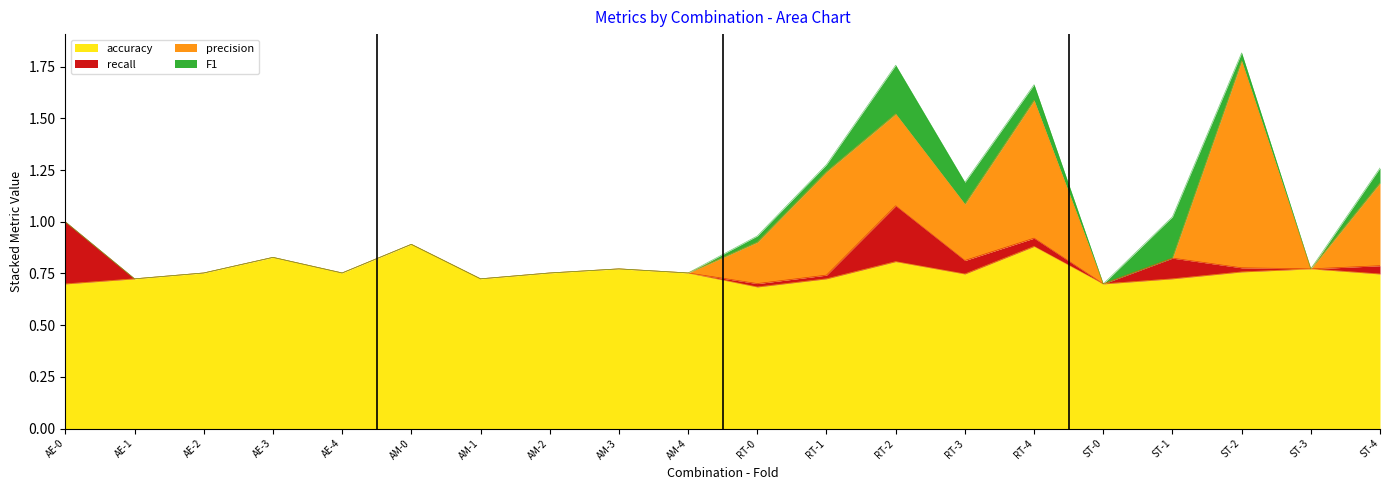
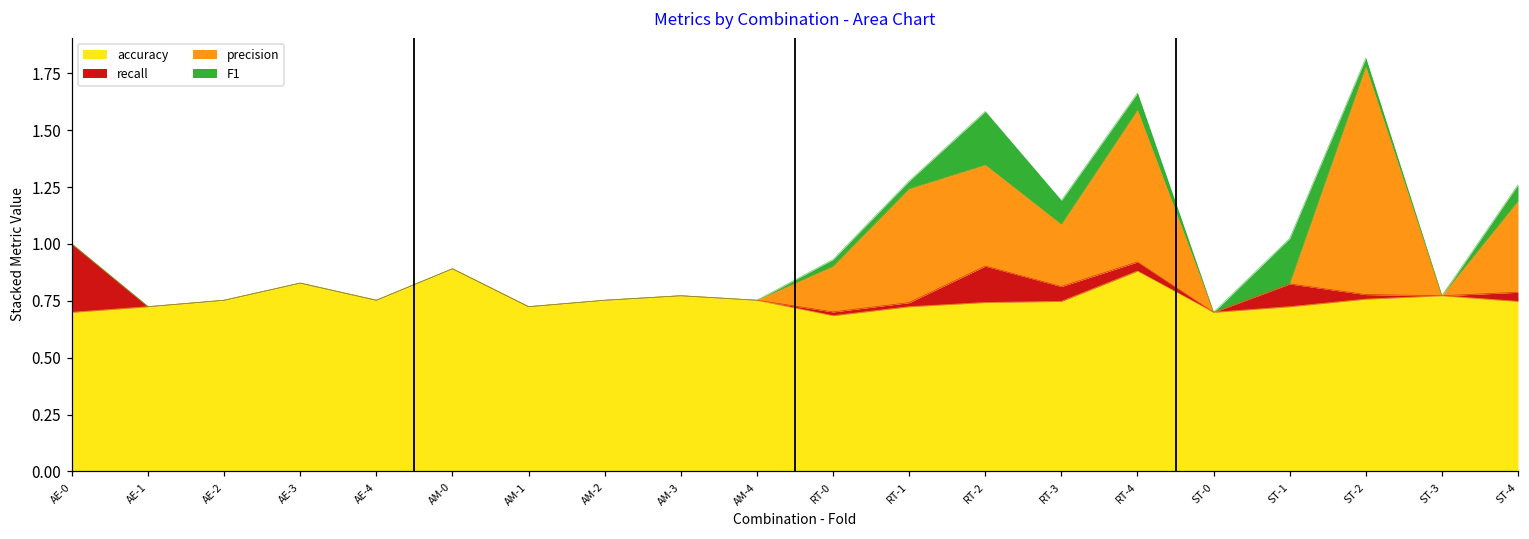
accuracy, RT-2: 0.81 -> 0.74
recall, RT-2: 0.27 -> 0.16
